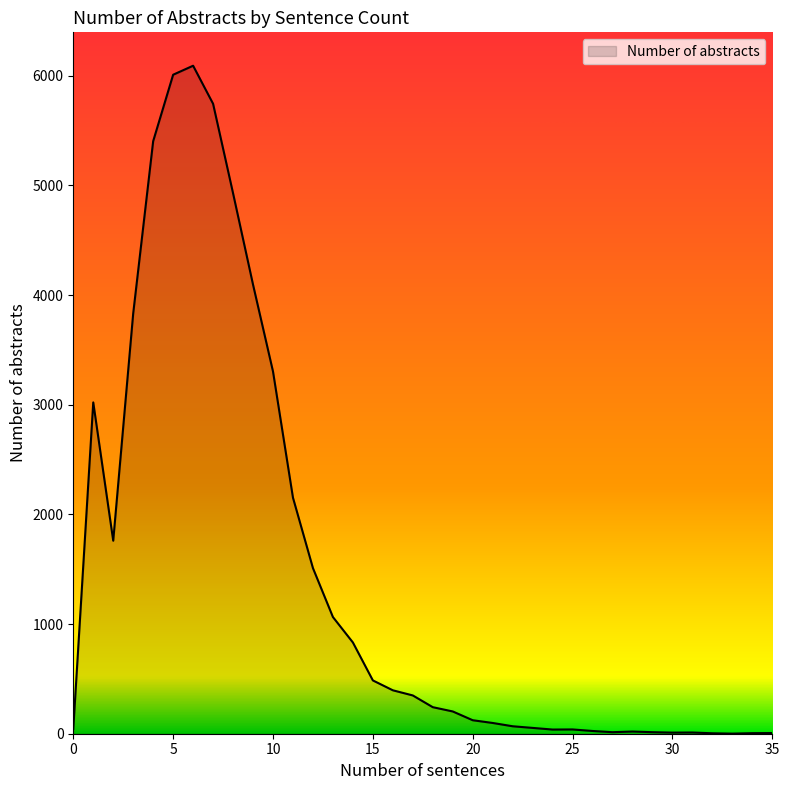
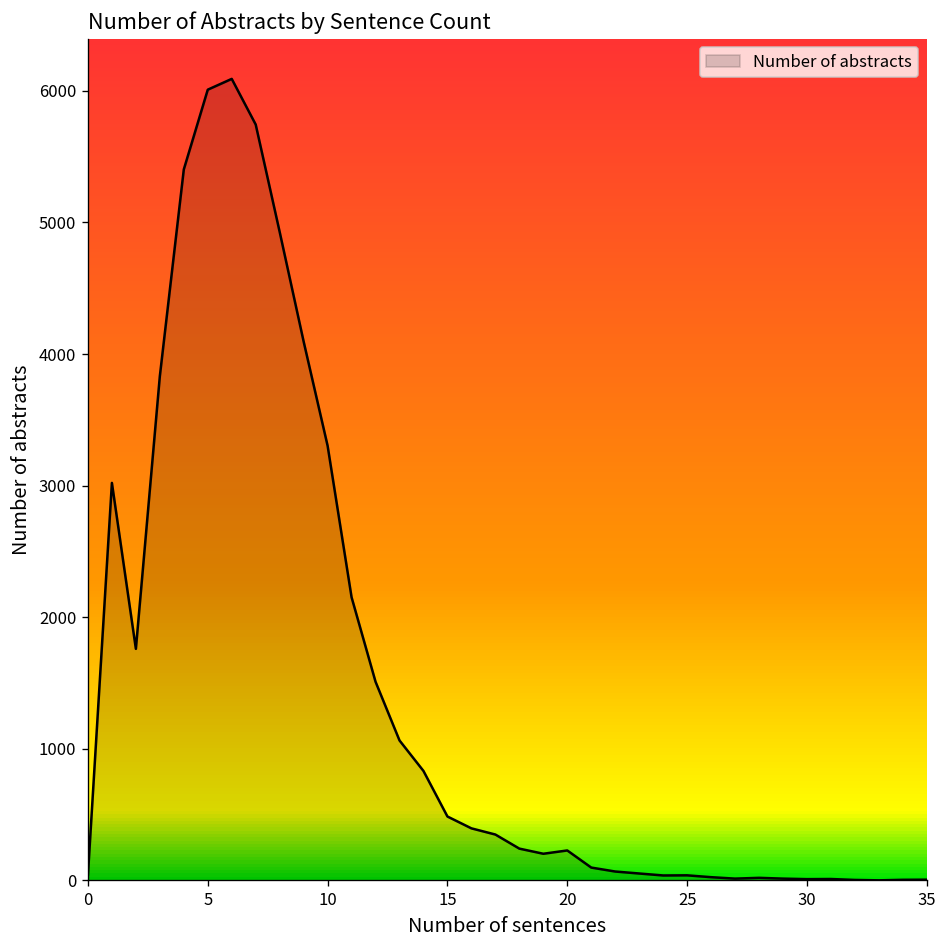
20: 120 -> 230
